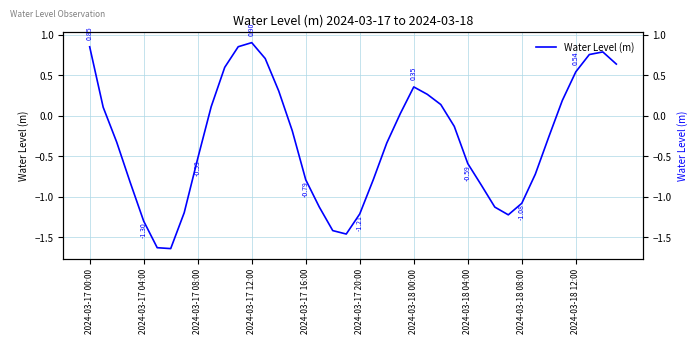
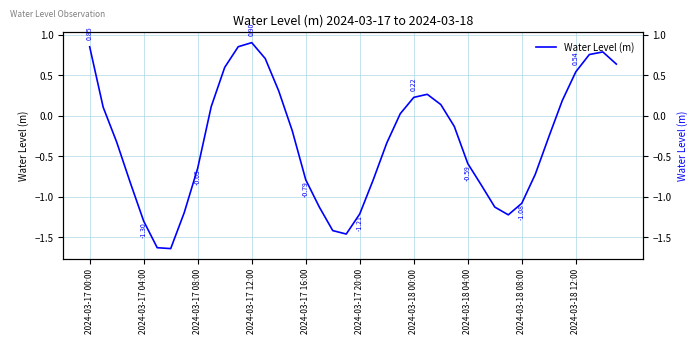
2024-03-17 08:00: -0.53 -> -0.65
2024-03-18 00:00: 0.35 -> 0.22
